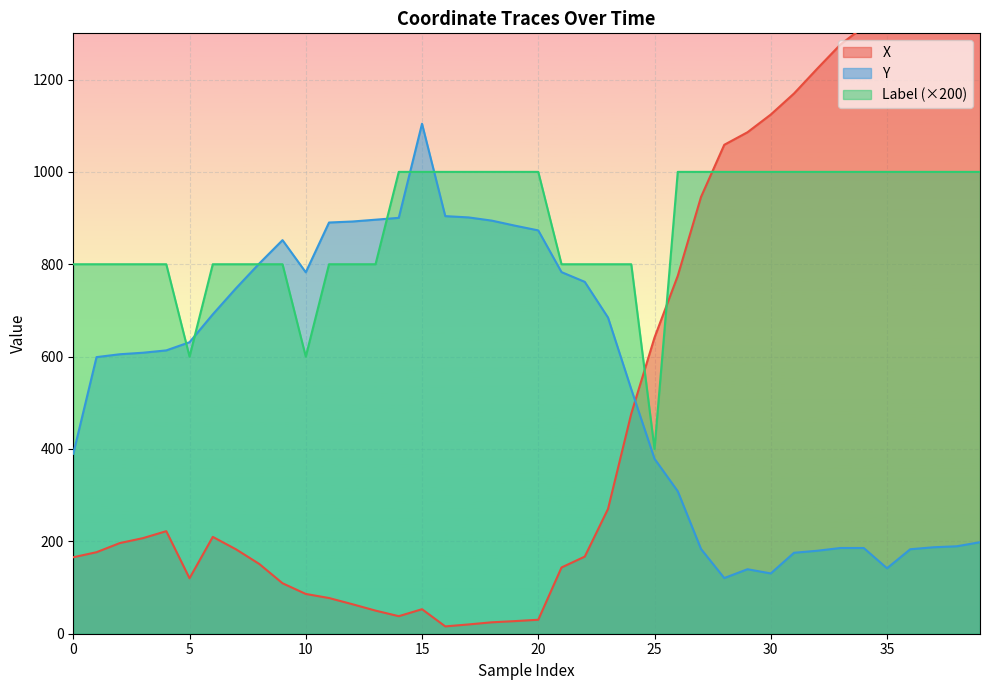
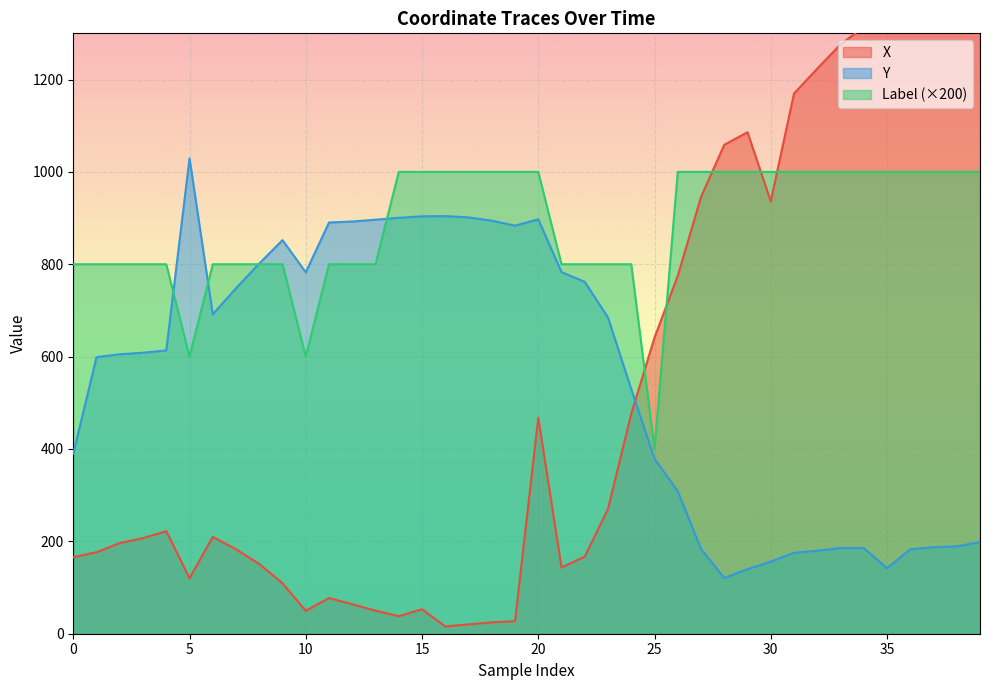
Y, 5: 630 -> 1030
X, 10: 90 -> 50
Y, 15: 1100 -> 900
X, 20: 30 -> 470
Y, 20: 870 -> 900
X, 30: 1120 -> 940
Y, 30: 130 -> 160
